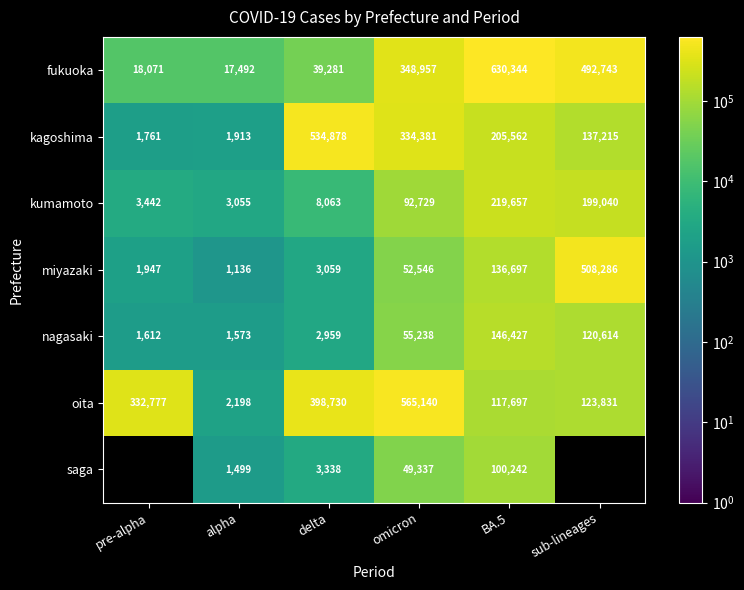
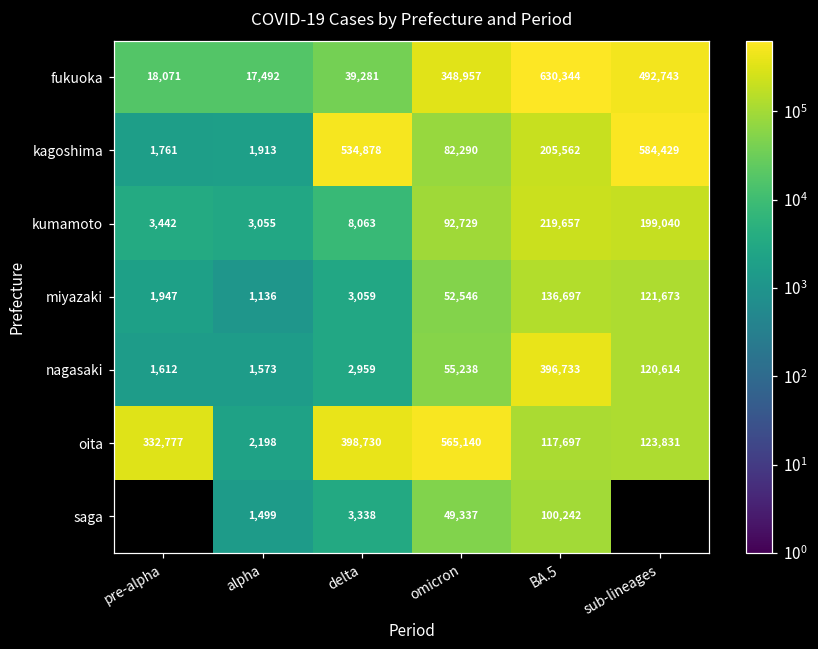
kagoshima, omicron: 334,381 -> 82,290
kagoshima, sub-lineages: 137,215 -> 584,429
miyazaki, sub-lineages: 508,286 -> 121,673
nagasaki, BA.5: 146,427 -> 396,733
